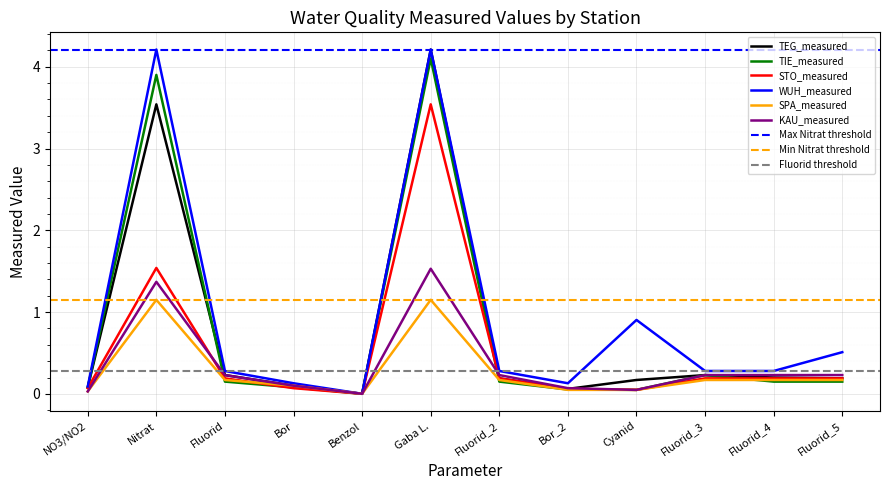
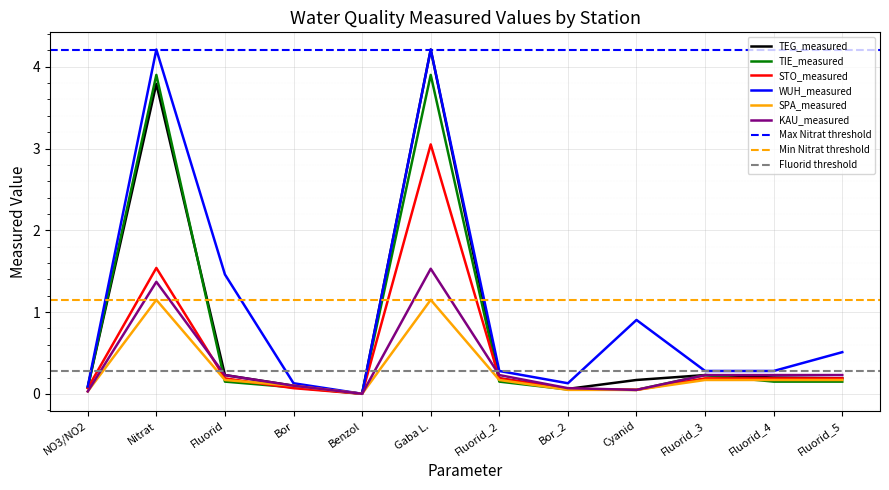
TEG_measured, Nitrat: 3.5 -> 3.8
WUH_measured, Fluorid: 0.3 -> 1.5
TIE_measured, Gaba L.: 4.1 -> 3.9
STO_measured, Gaba L.: 3.5 -> 3.1
